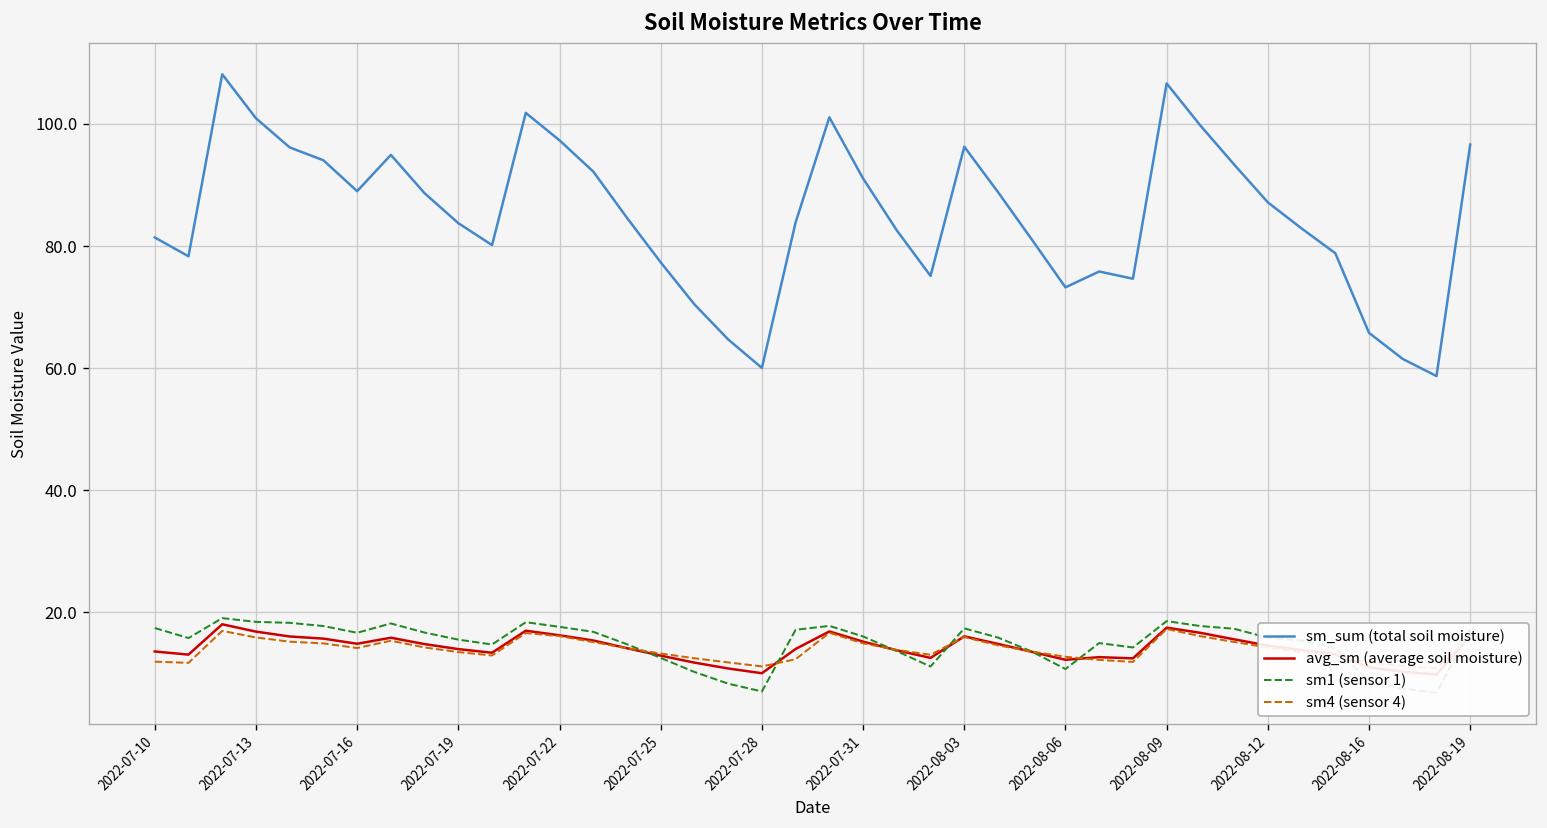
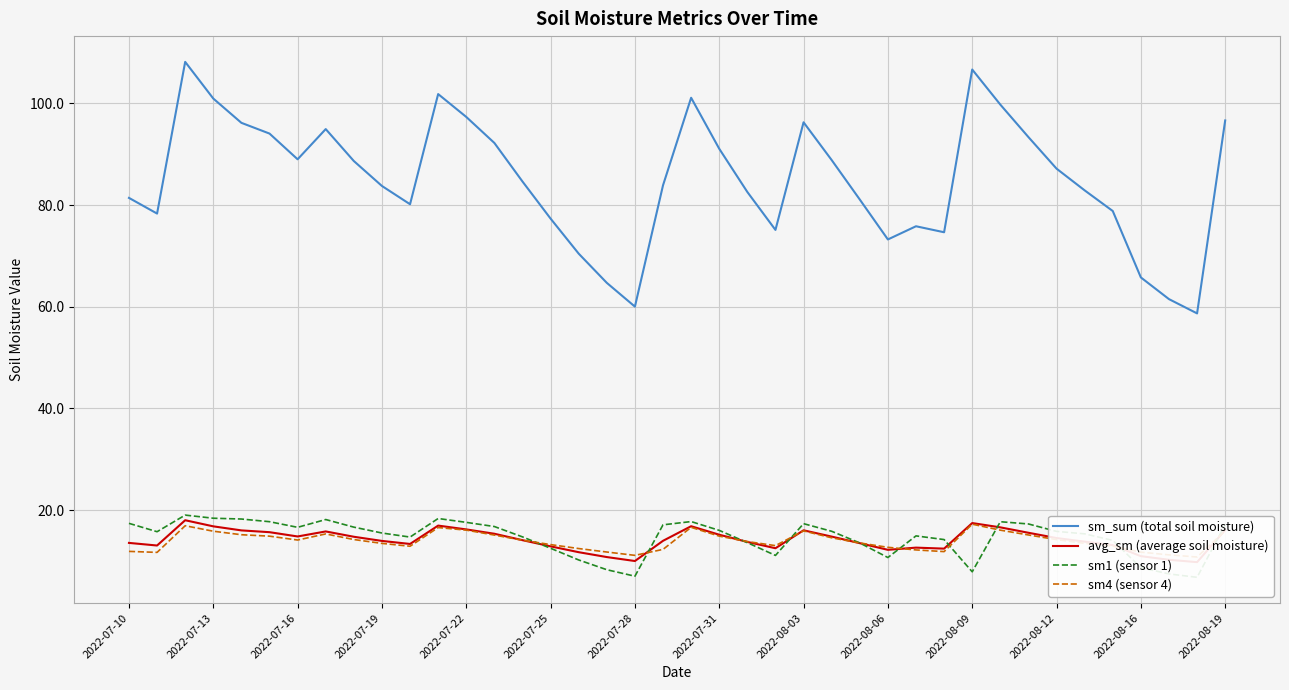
sm1 (sensor 1), 2022-08-09: 19 -> 8
